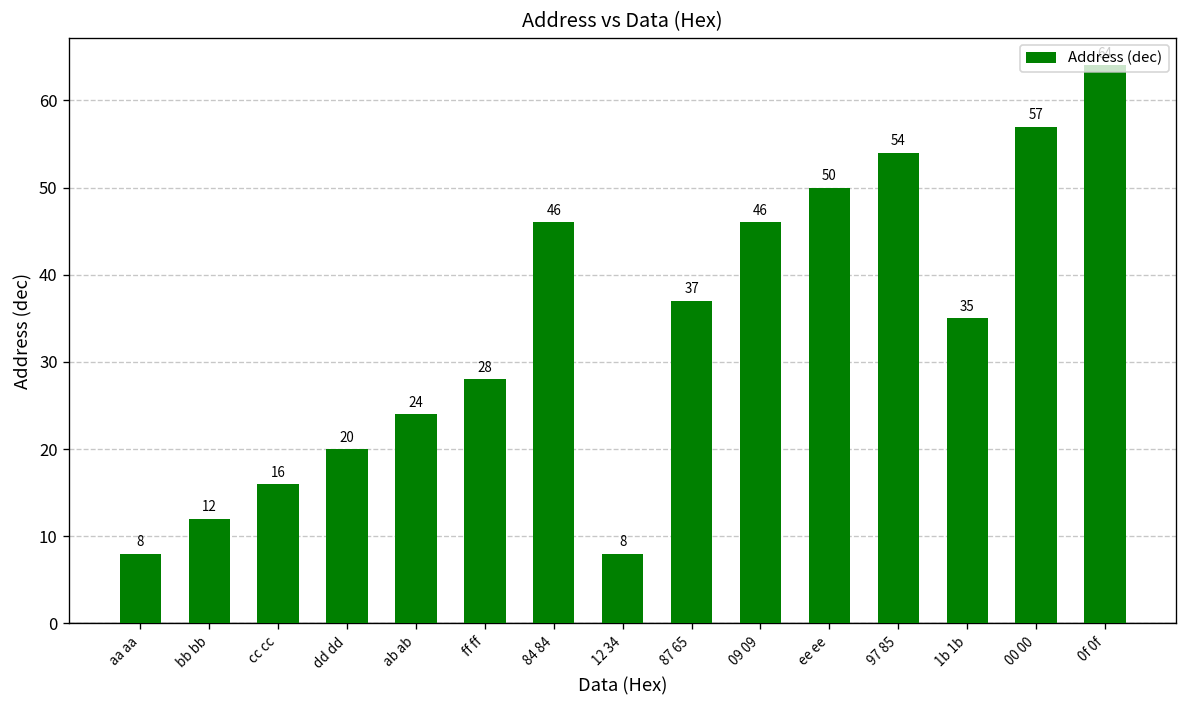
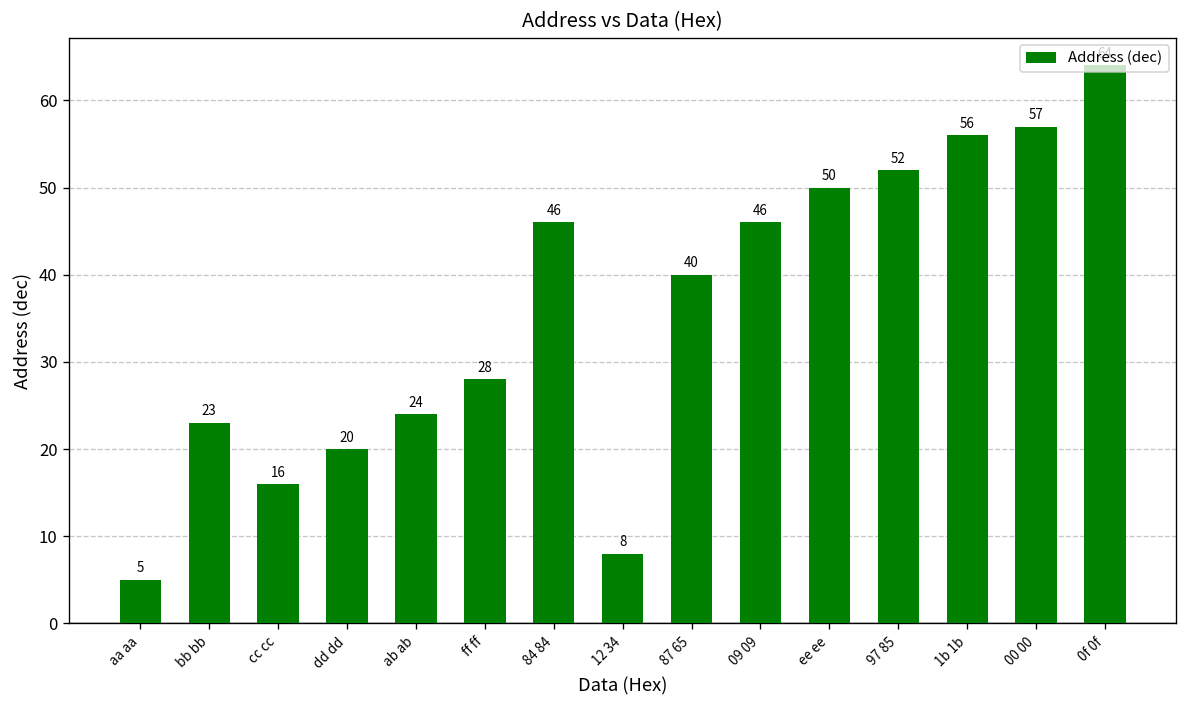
aa aa: 8 -> 5
bb bb: 12 -> 23
87 65: 37 -> 40
97 85: 54 -> 52
1b 1b: 35 -> 56
